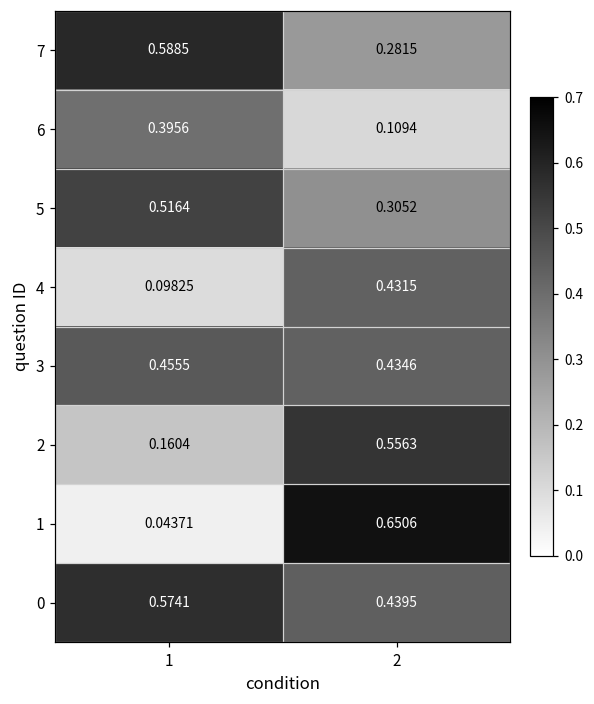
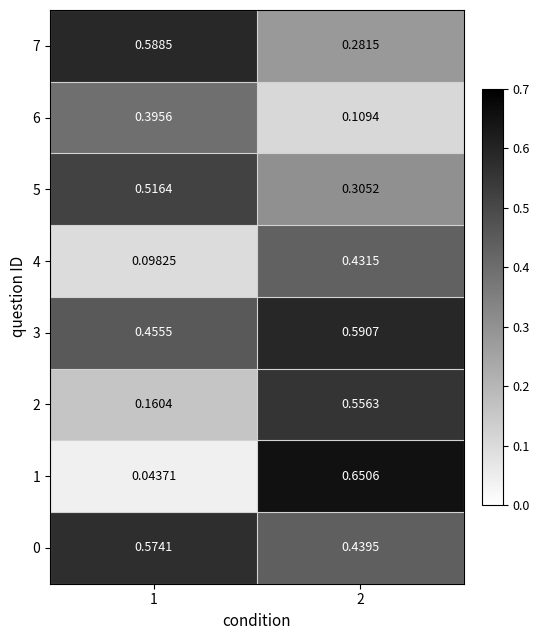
3, 2: 0.4346 -> 0.5907
